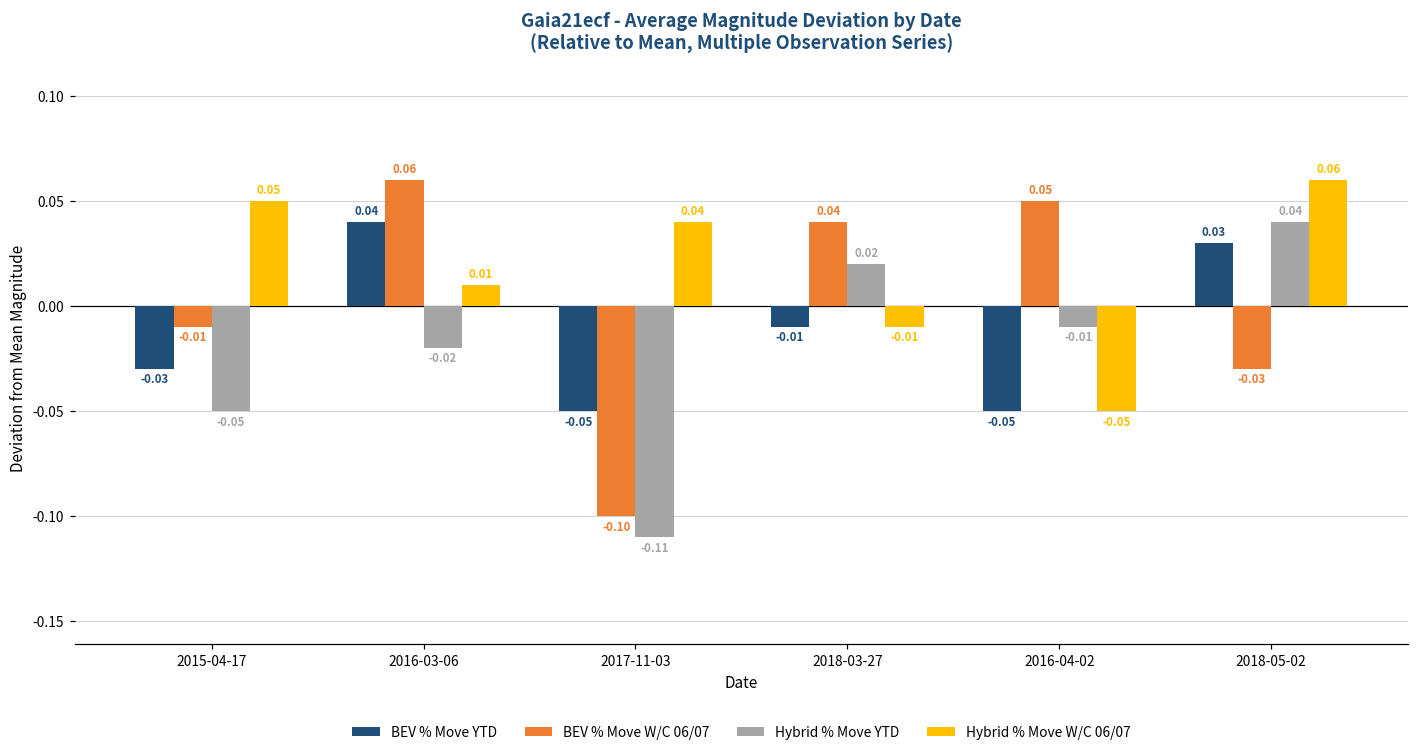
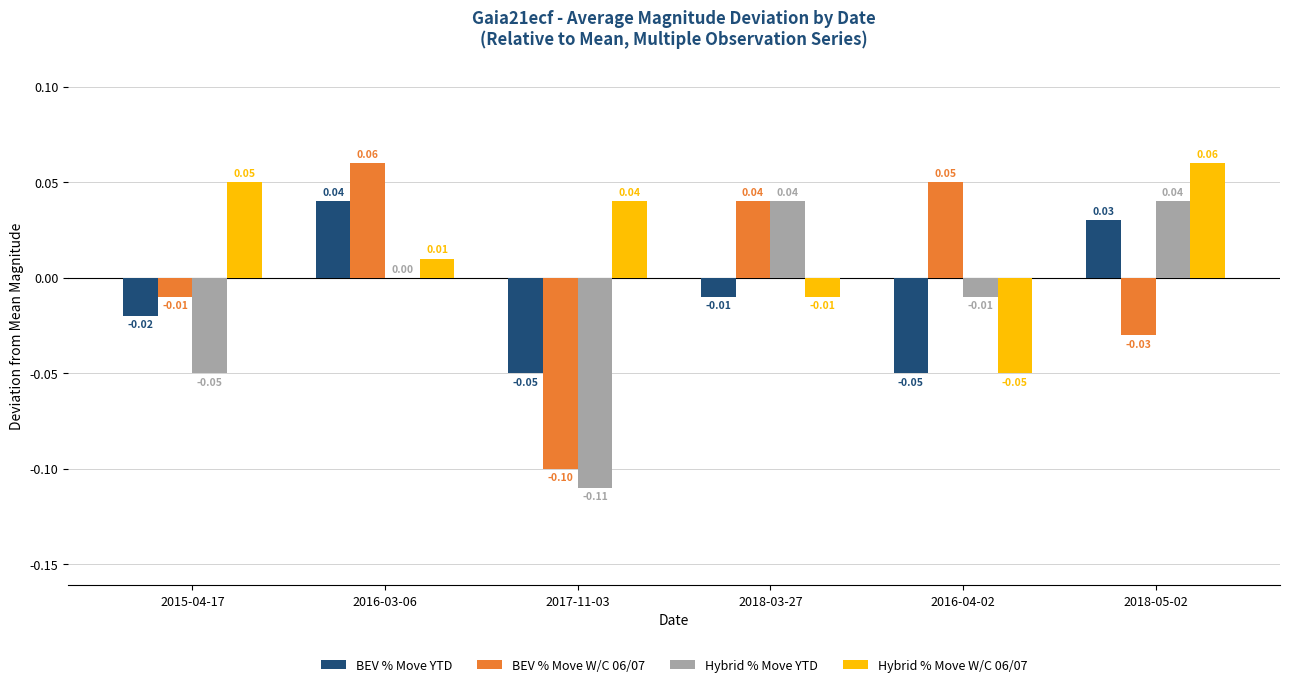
BEV % Move YTD, 2015-04-17: -0.03 -> -0.02
Hybrid % Move YTD, 2016-03-06: -0.02 -> 0.00
Hybrid % Move YTD, 2018-03-27: 0.02 -> 0.04
